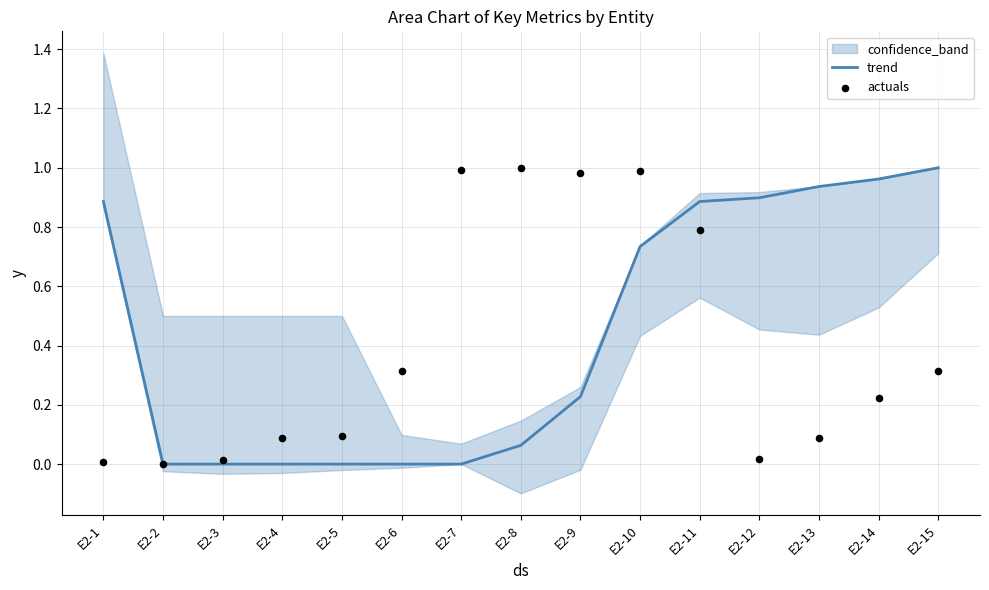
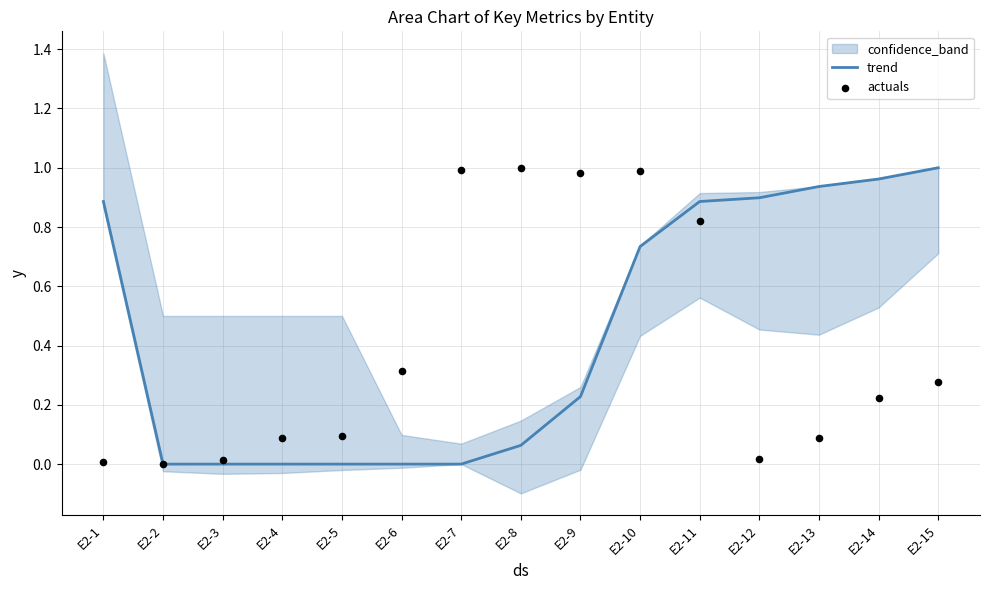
actuals, E2-11: 0.79 -> 0.82
actuals, E2-15: 0.31 -> 0.28
